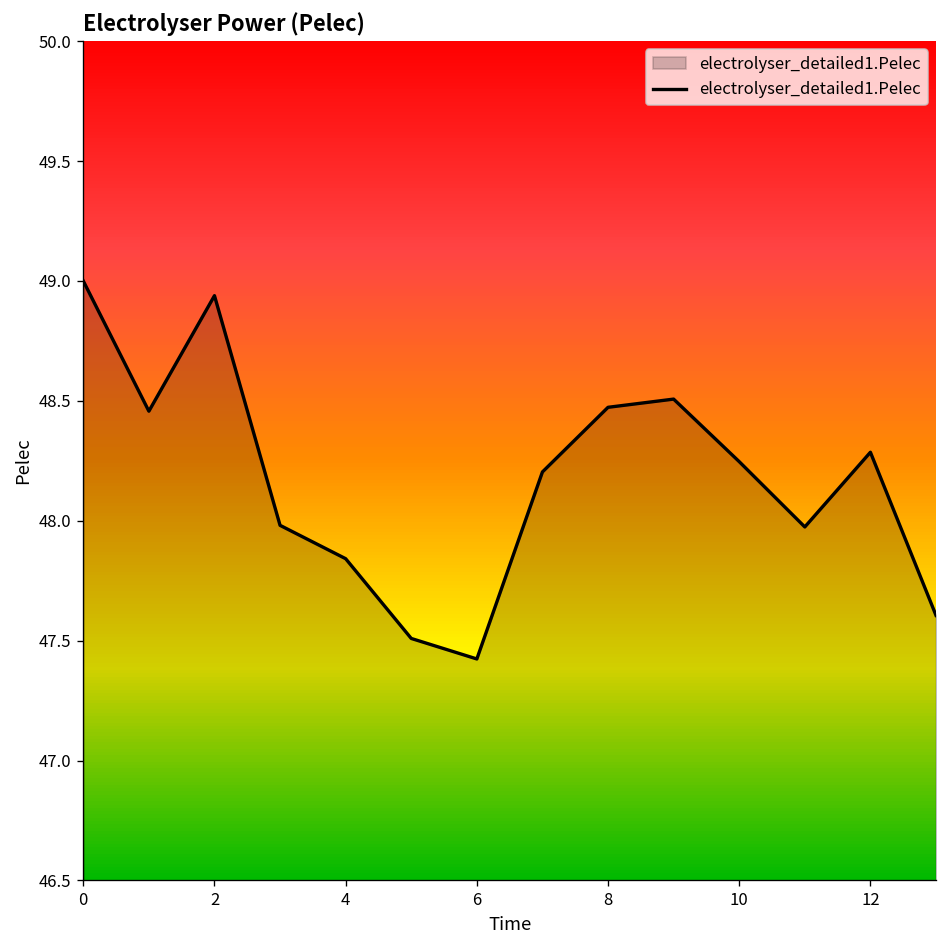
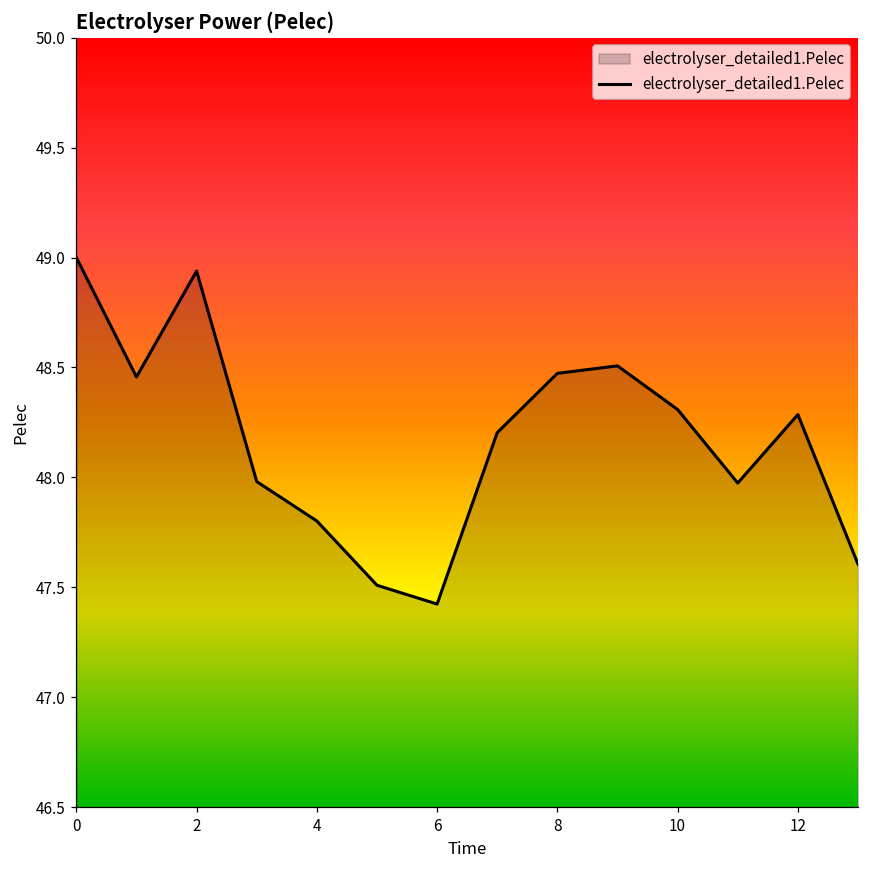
4: 47.84 -> 47.80
10: 48.25 -> 48.31
